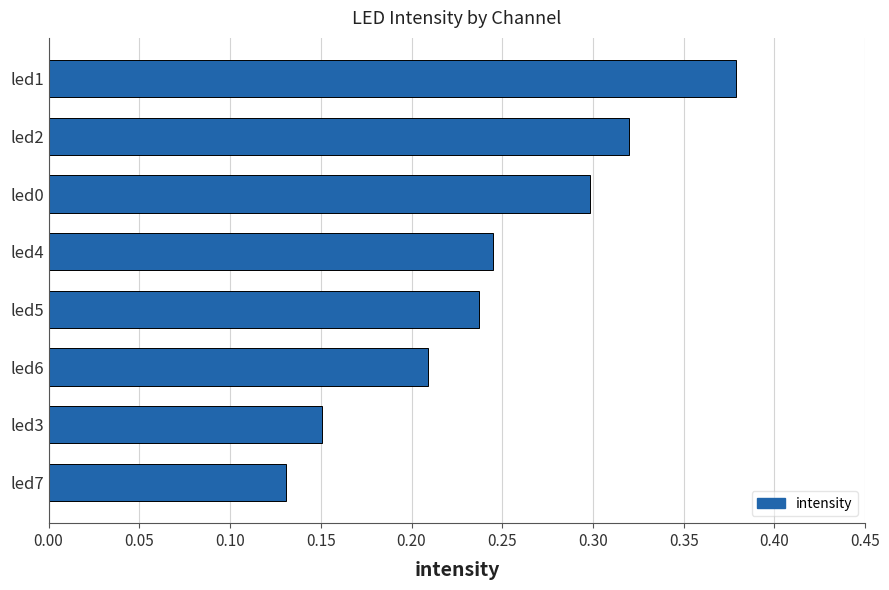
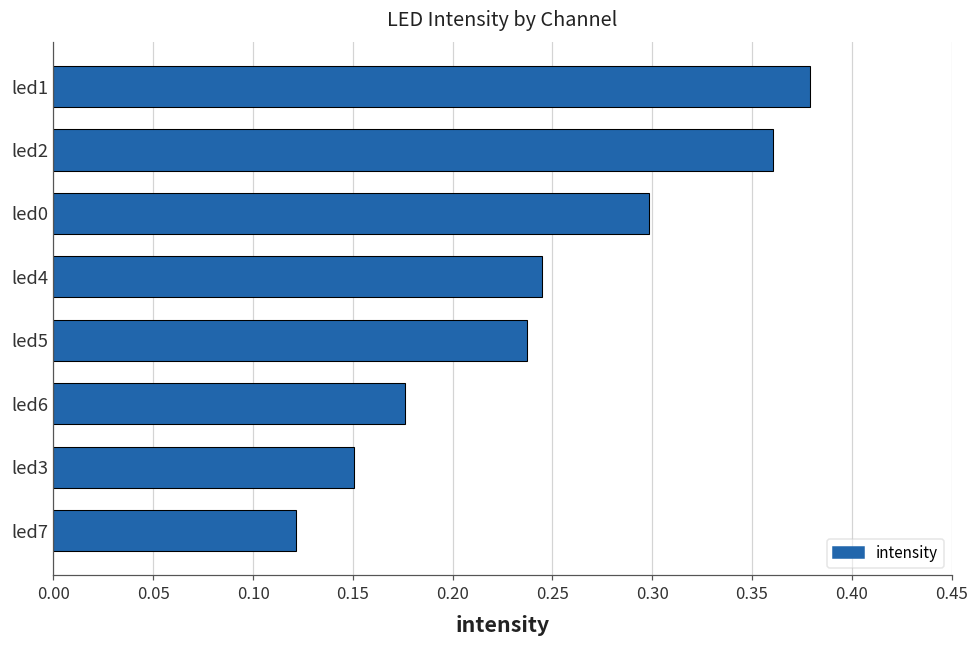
led2: 0.320 -> 0.360
led6: 0.209 -> 0.176
led7: 0.131 -> 0.122
